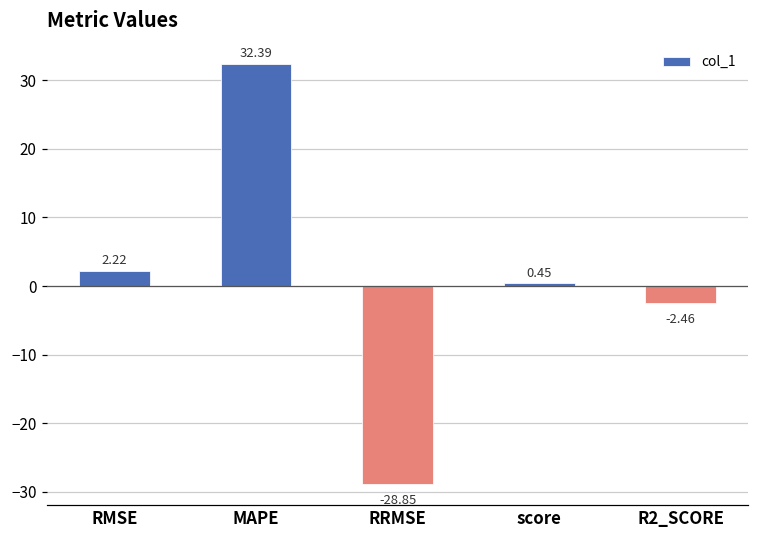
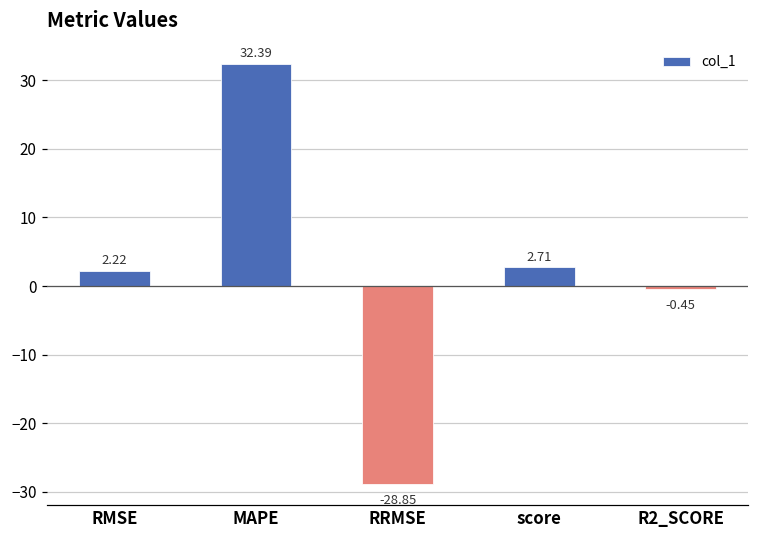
score: 0.45 -> 2.71
R2_SCORE: -2.46 -> -0.45
